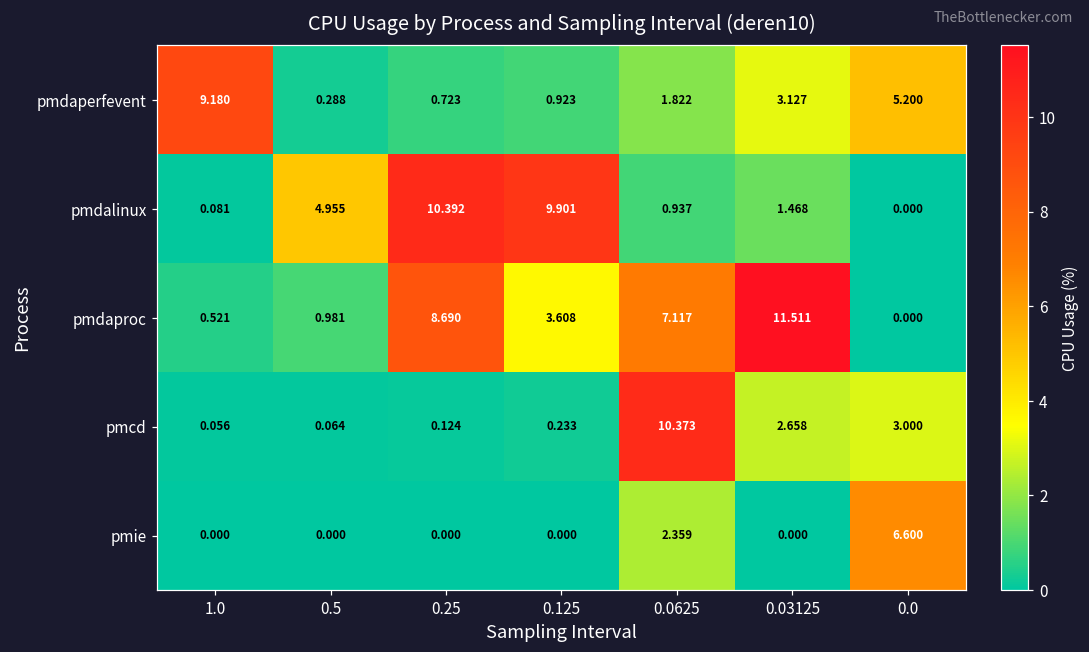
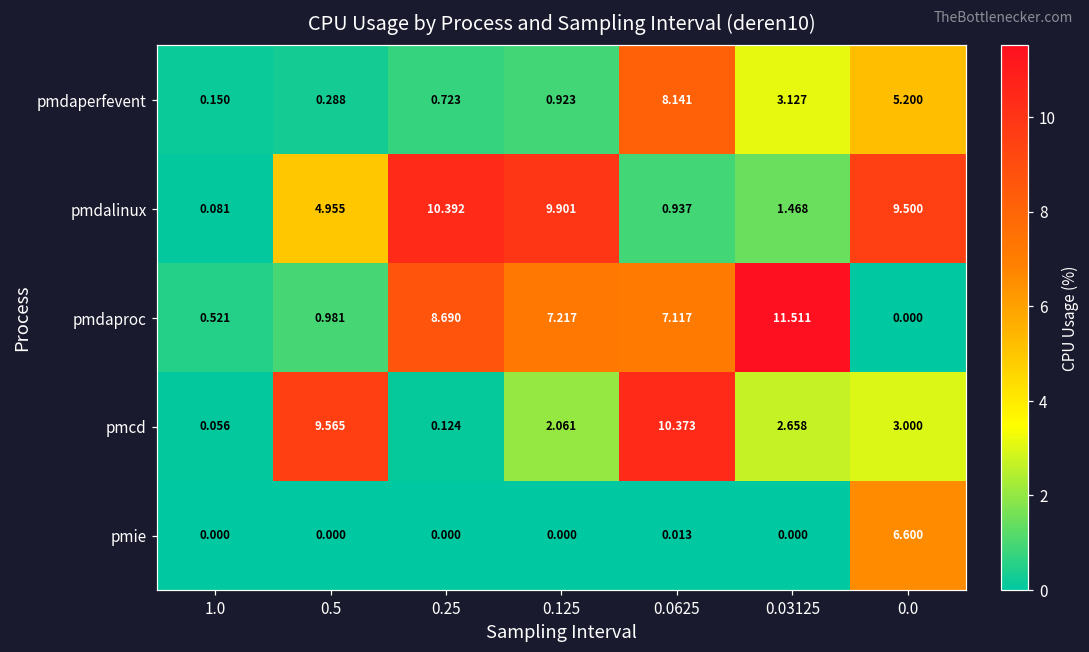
pmdaperfevent, 1.0: 9.180 -> 0.150
pmdaperfevent, 0.0625: 1.822 -> 8.141
pmdalinux, 0.0: 0.000 -> 9.500
pmdaproc, 0.125: 3.608 -> 7.217
pmcd, 0.5: 0.064 -> 9.565
pmcd, 0.125: 0.233 -> 2.061
pmie, 0.0625: 2.359 -> 0.013
